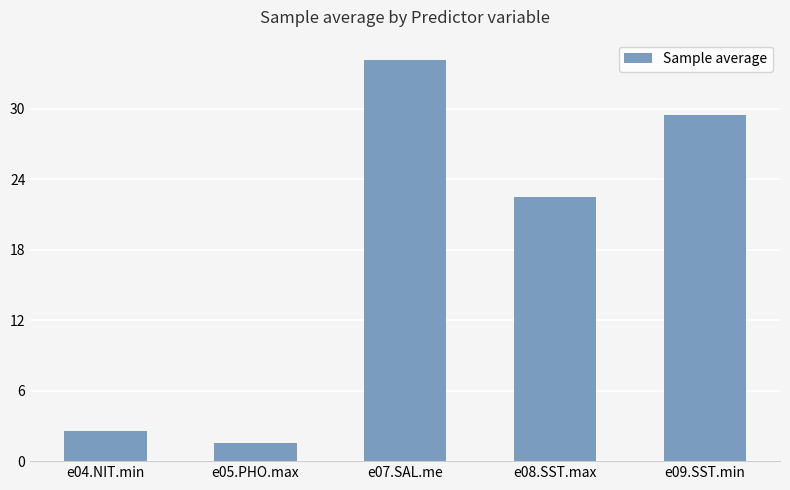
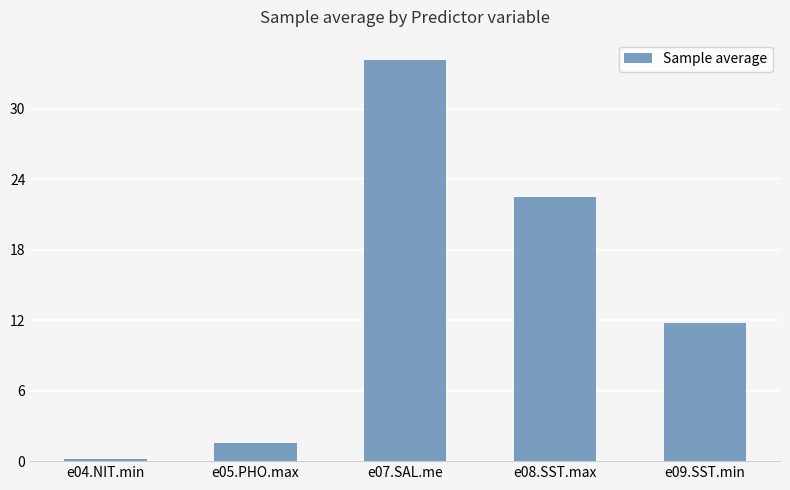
e04.NIT.min: 2.6 -> 0.2
e09.SST.min: 29.4 -> 11.8
